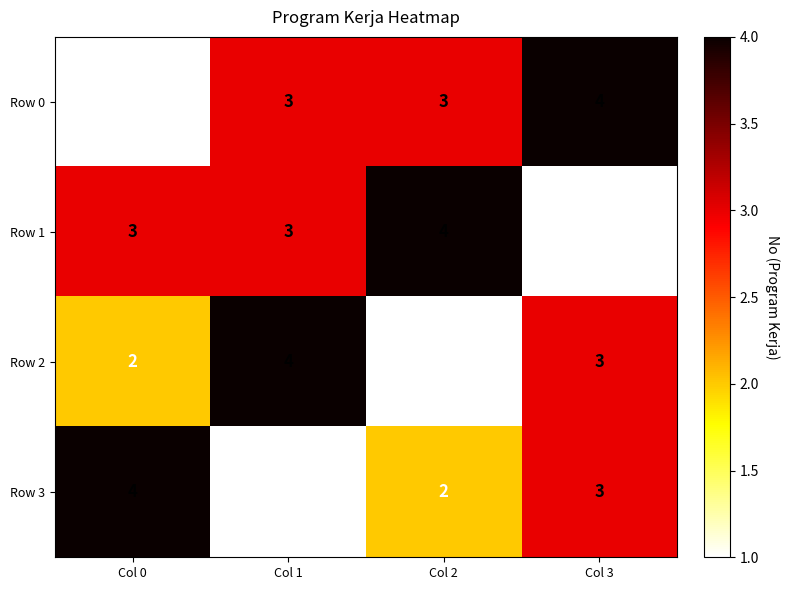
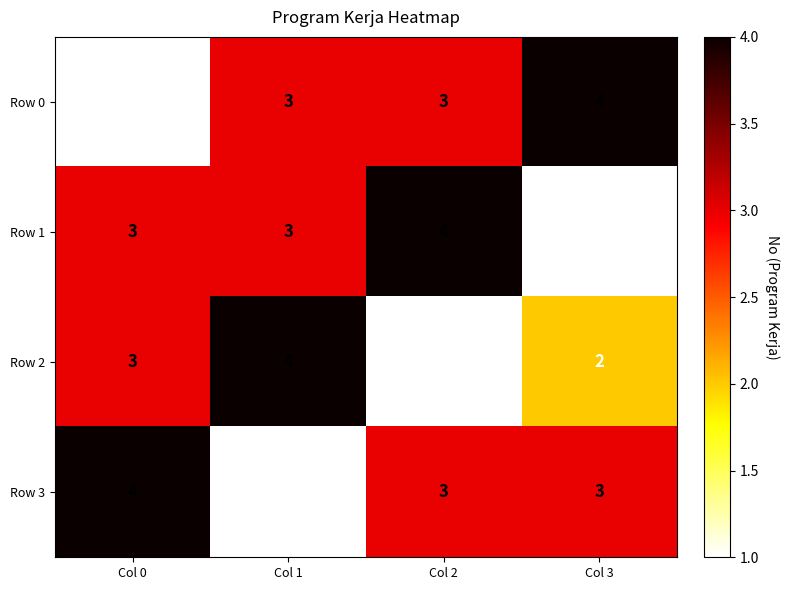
Row 2, Col 0: 2 -> 3
Row 2, Col 3: 3 -> 2
Row 3, Col 2: 2 -> 3
